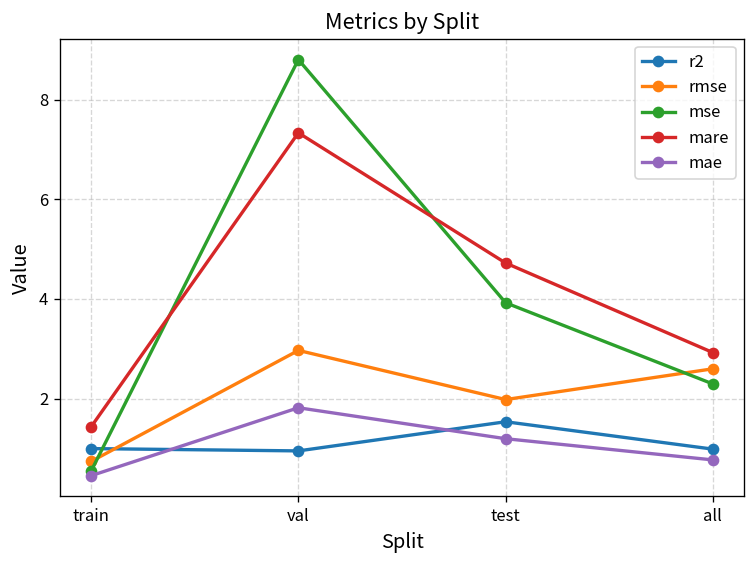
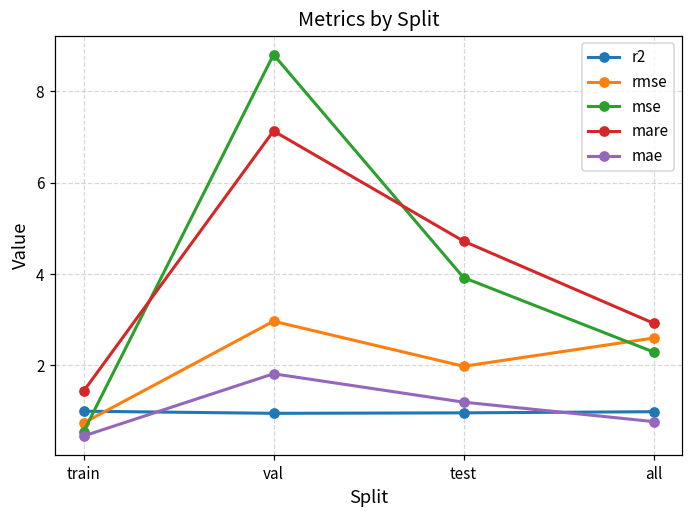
mare, val: 7.3 -> 7.1
r2, test: 1.5 -> 1.0
